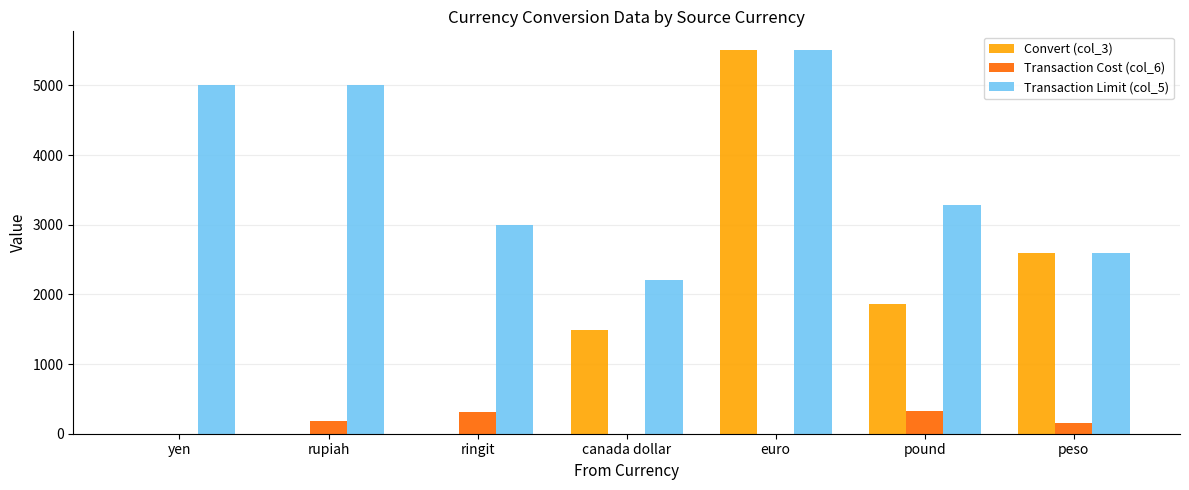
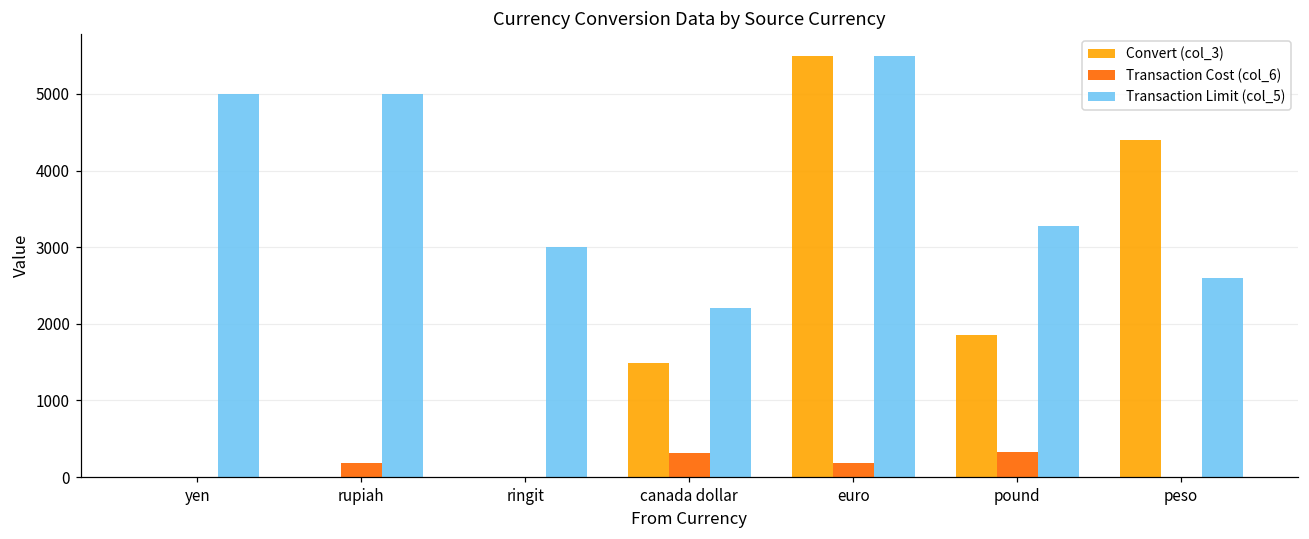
Transaction Cost (col_6), ringit: 300 -> 0
Transaction Cost (col_6), canada dollar: 0 -> 300
Transaction Cost (col_6), euro: 0 -> 200
Convert (col_3), peso: 2600 -> 4400
Transaction Cost (col_6), peso: 200 -> 0
